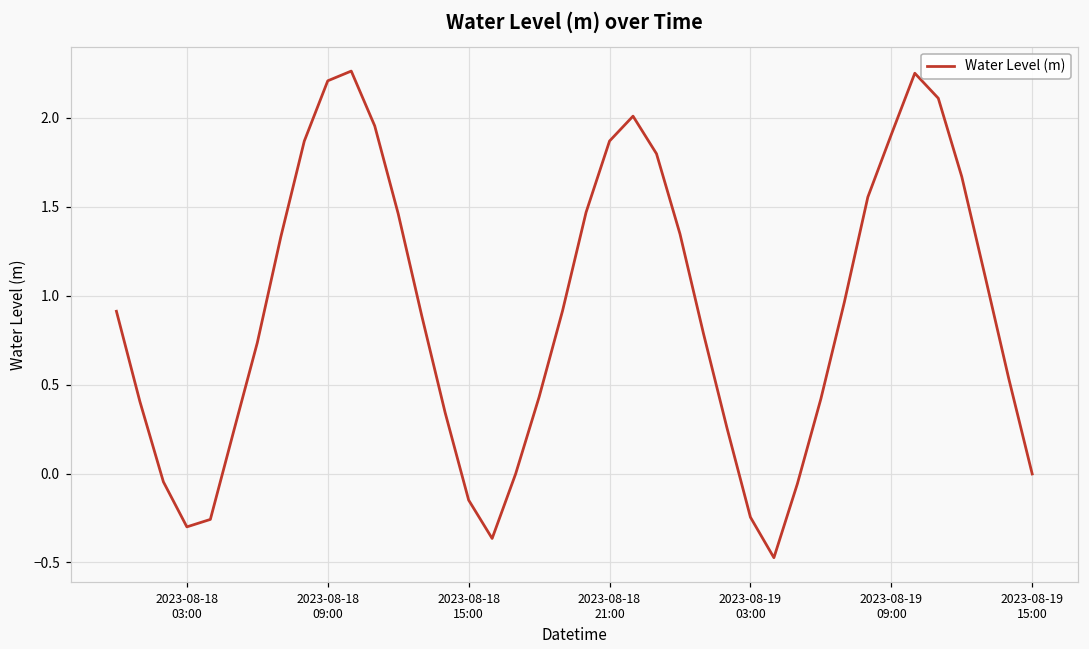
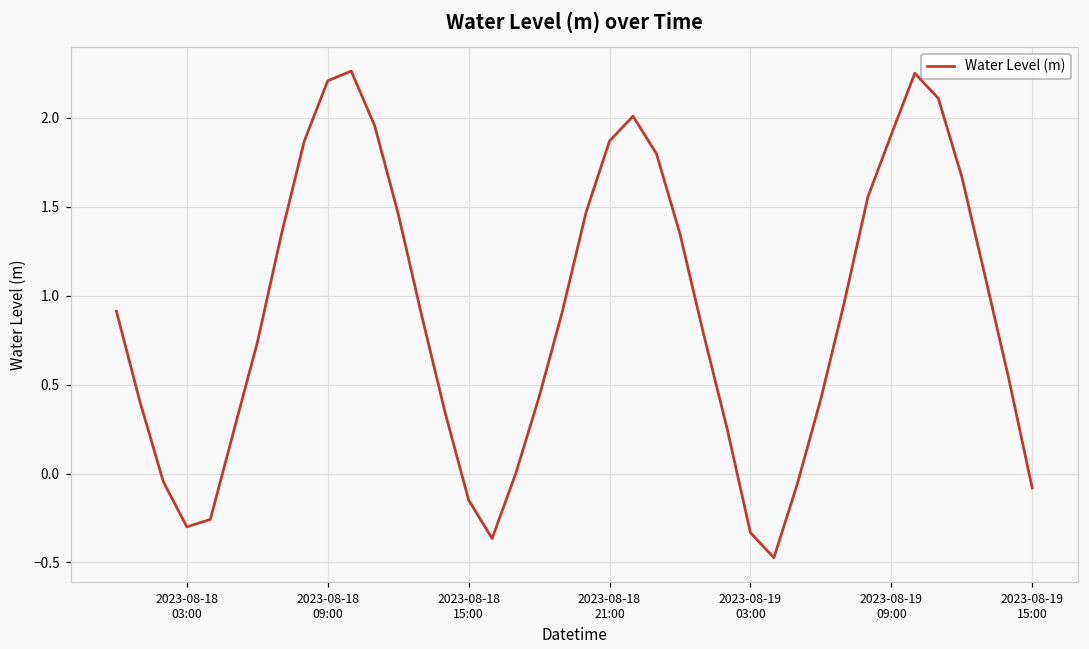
2023-08-19 03:00: -0.25 -> -0.33
2023-08-19 15:00: 0.00 -> -0.08
